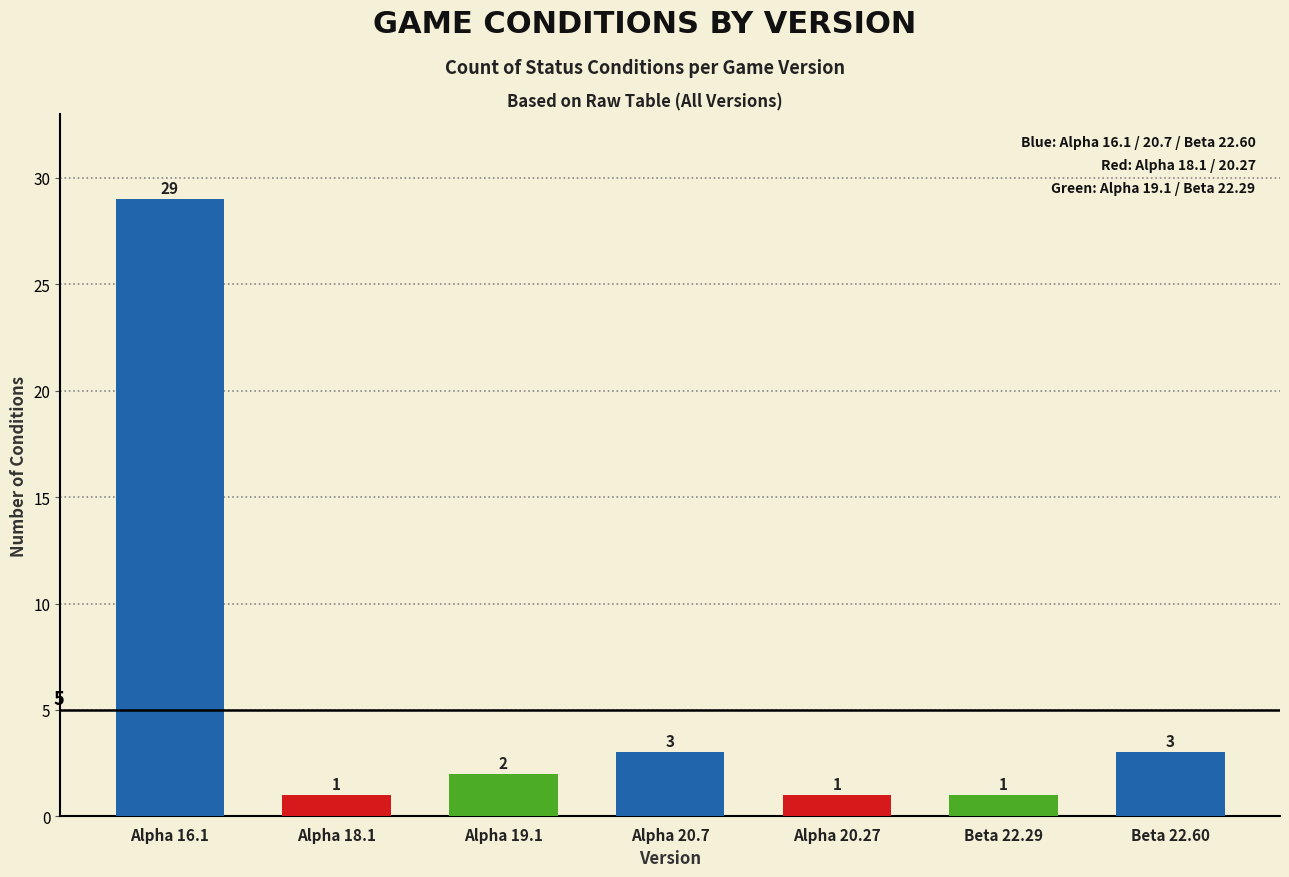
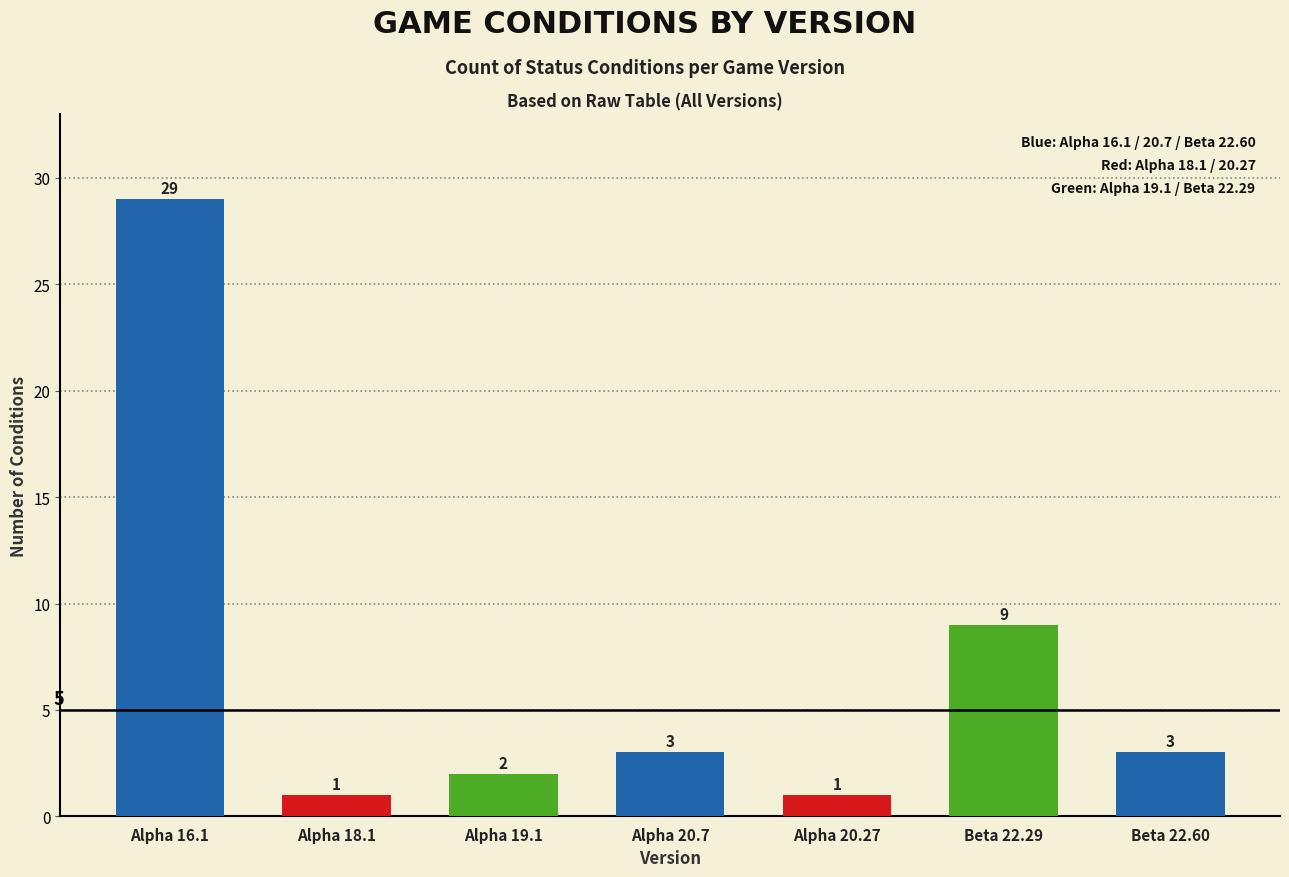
Beta 22.29: 1 -> 9
